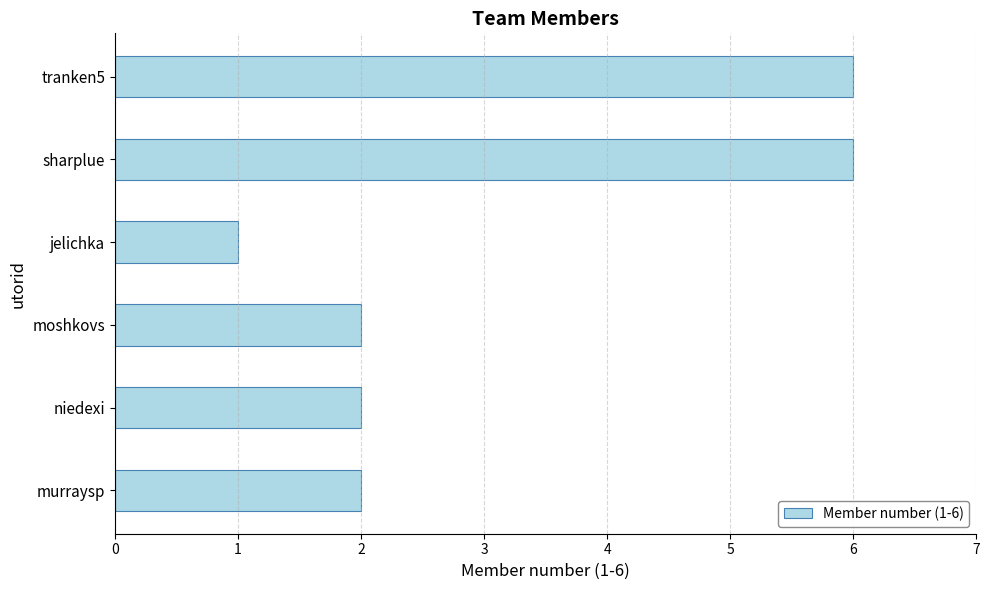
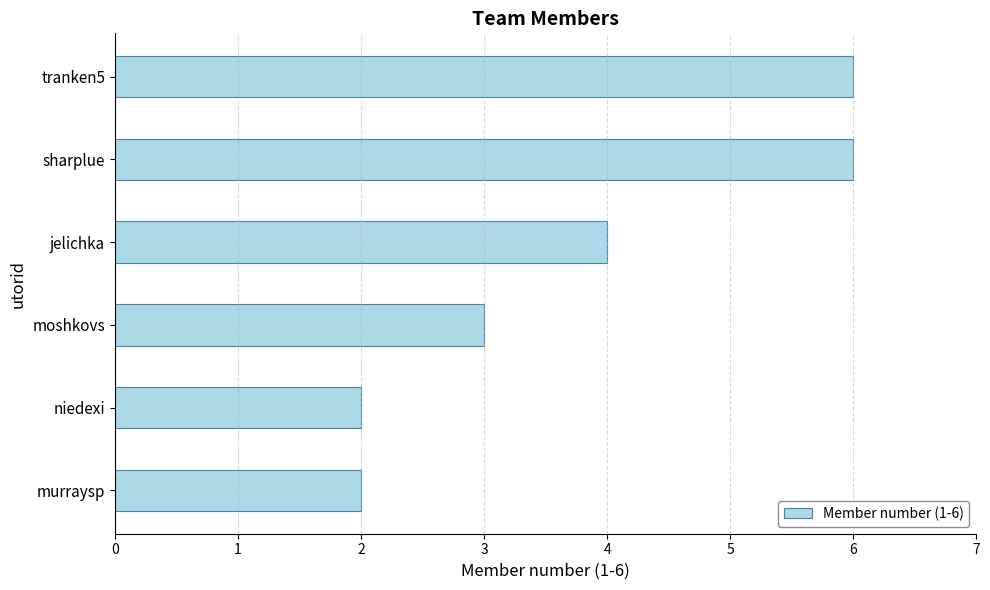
jelichka: 1 -> 4
moshkovs: 2 -> 3
